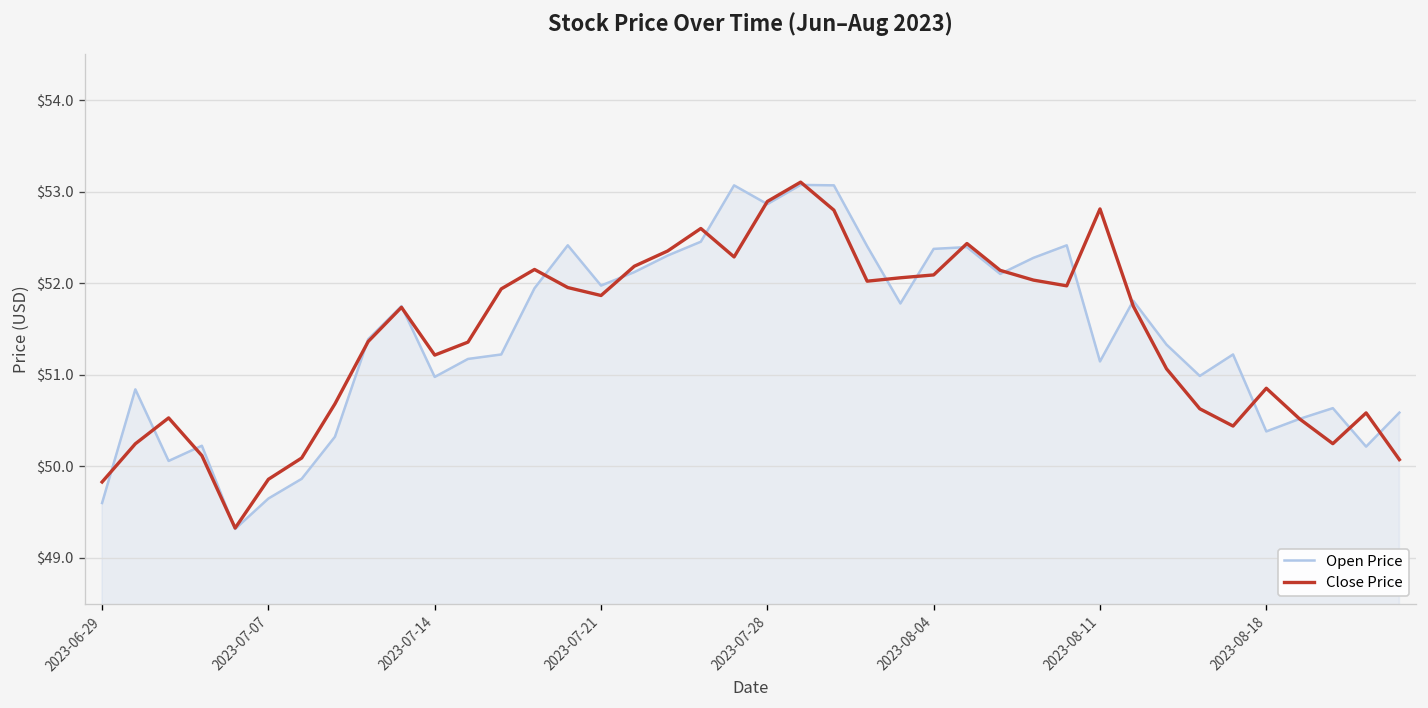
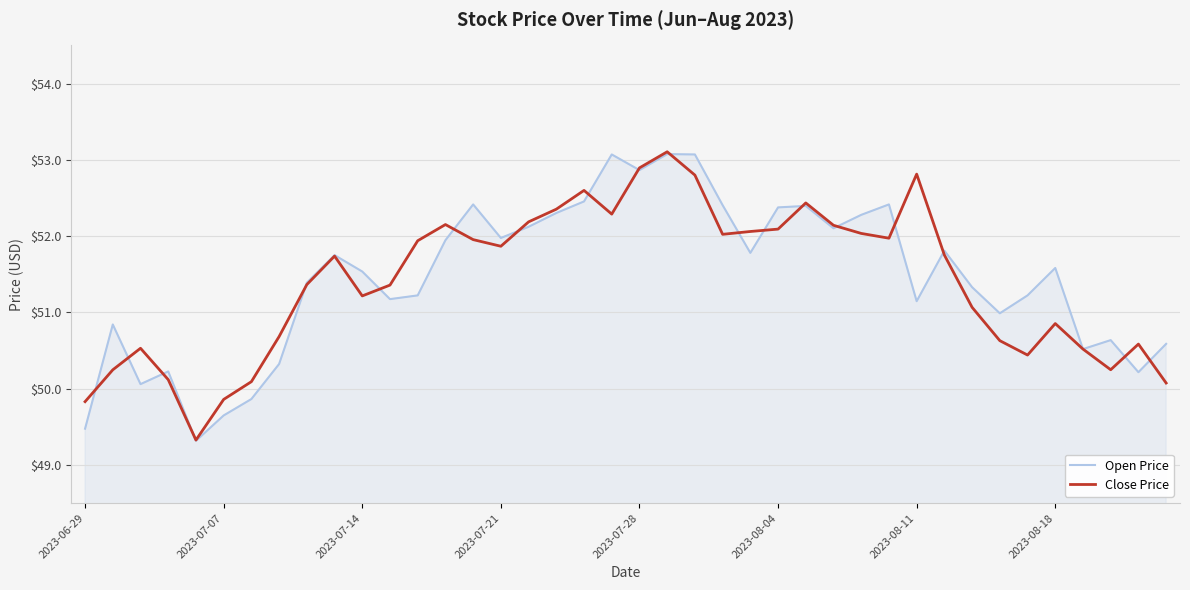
Open Price, 2023-06-29: $49.6 -> $49.5
Open Price, 2023-07-14: $51.0 -> $51.5
Open Price, 2023-08-18: $50.4 -> $51.6
